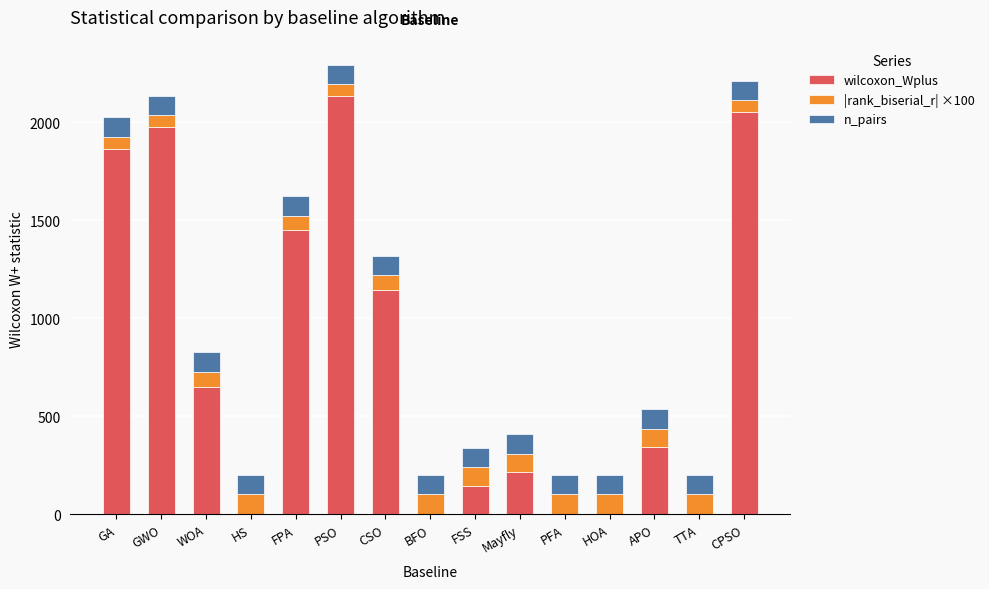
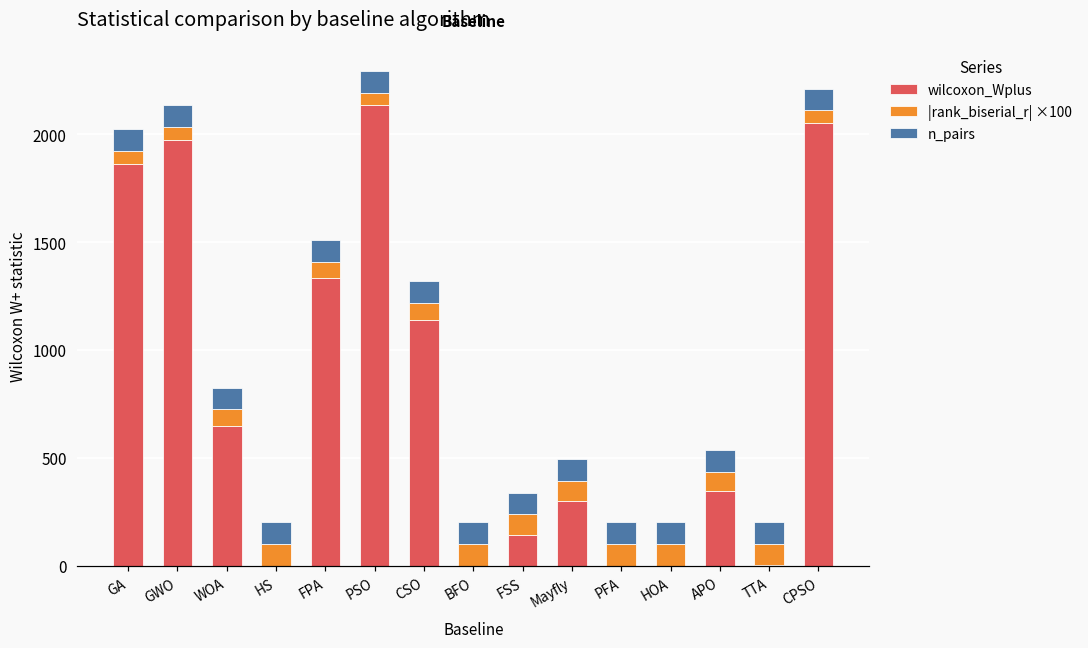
wilcoxon_Wplus, FPA: 1450 -> 1340
wilcoxon_Wplus, Mayfly: 210 -> 300
